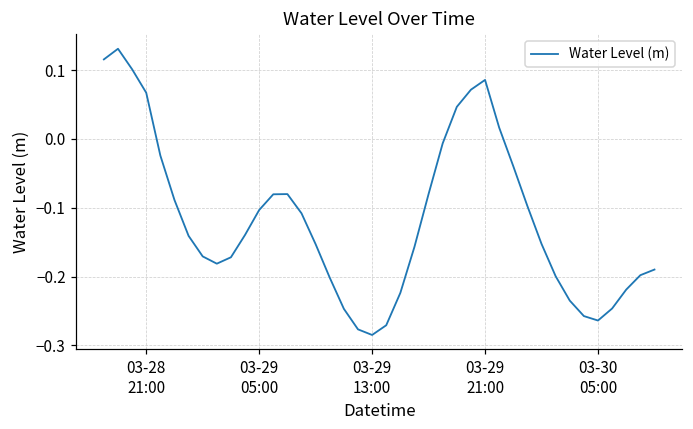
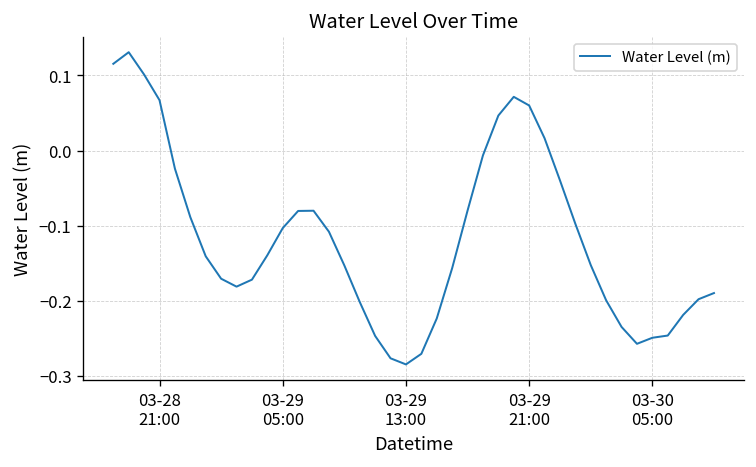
03-29 21:00: 0.09 -> 0.06
03-30 05:00: -0.26 -> -0.25
